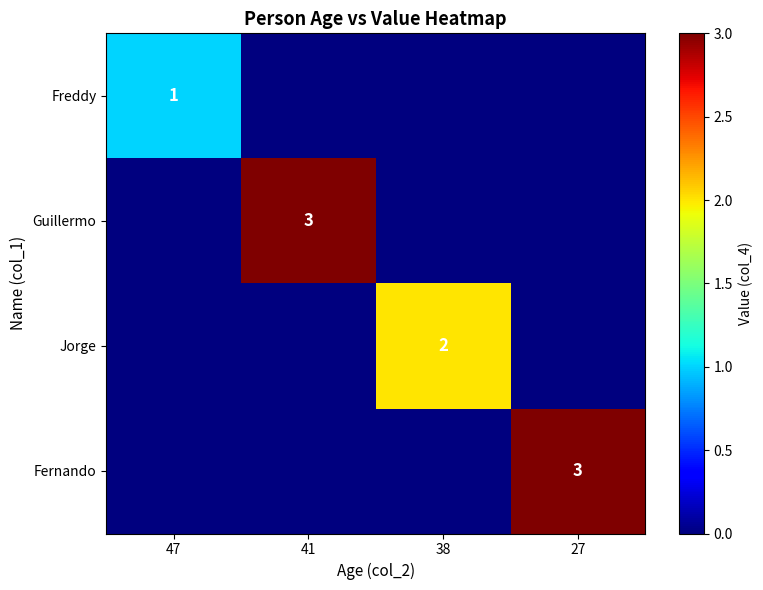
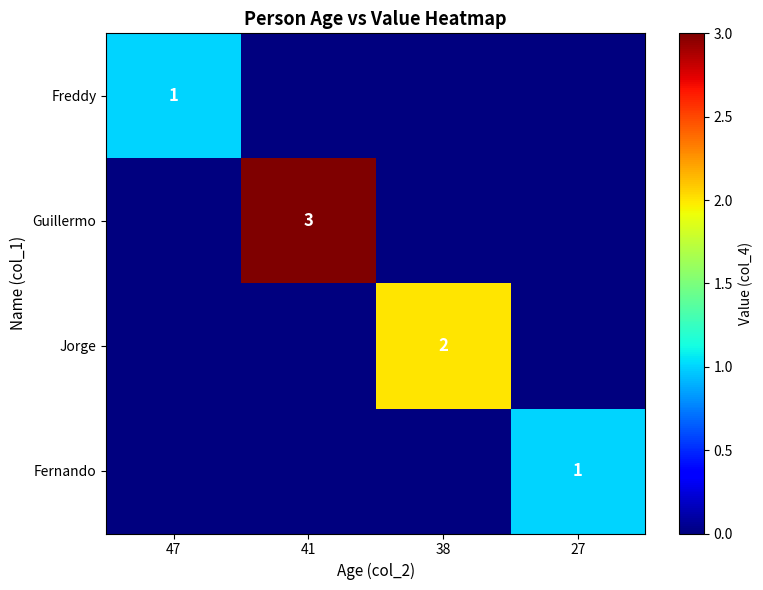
Fernando, 27: 3 -> 1
